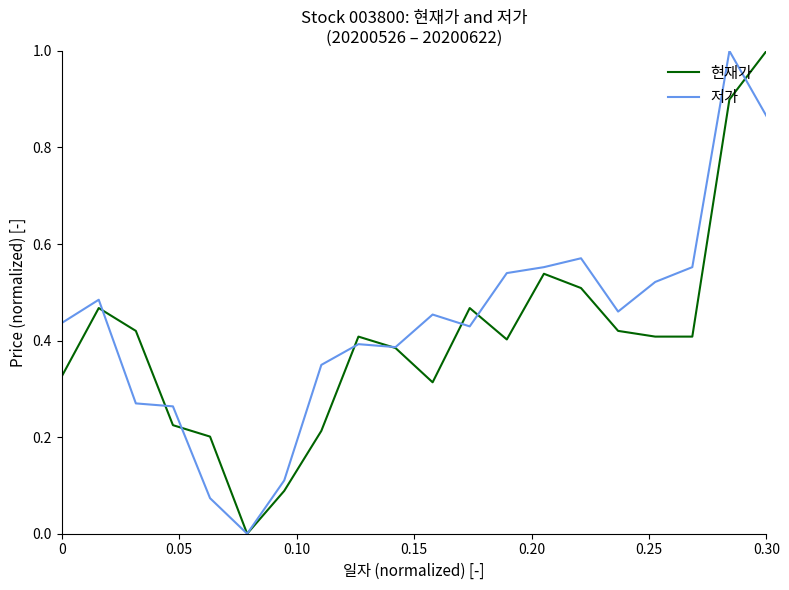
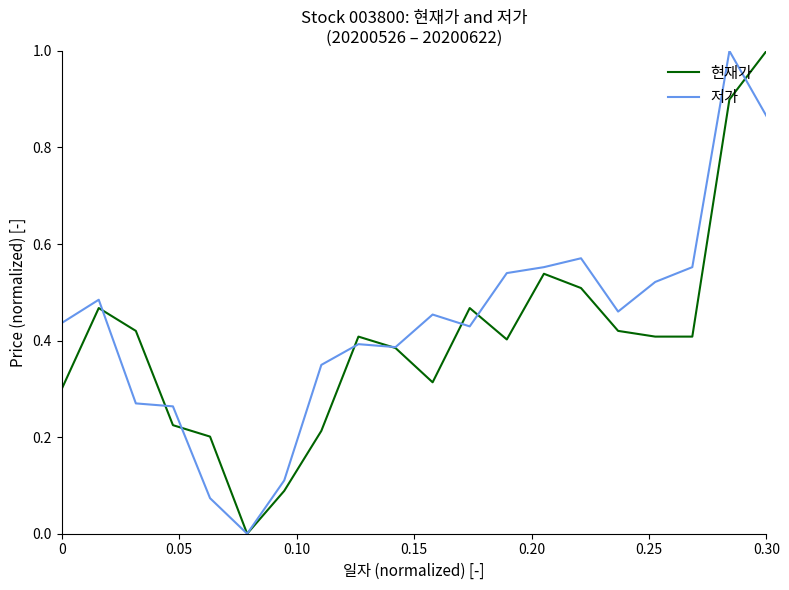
현재가, 0: 0.33 -> 0.30
